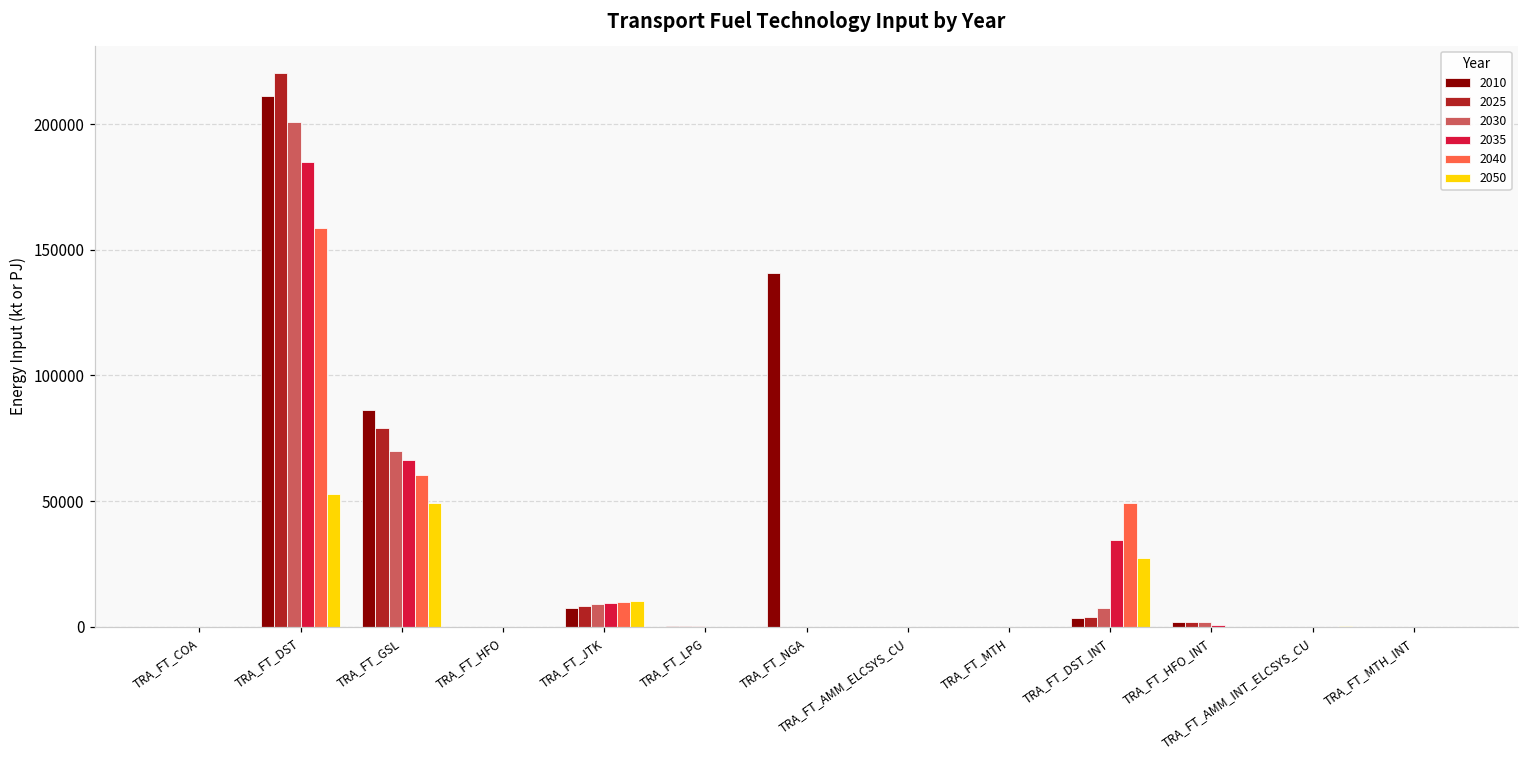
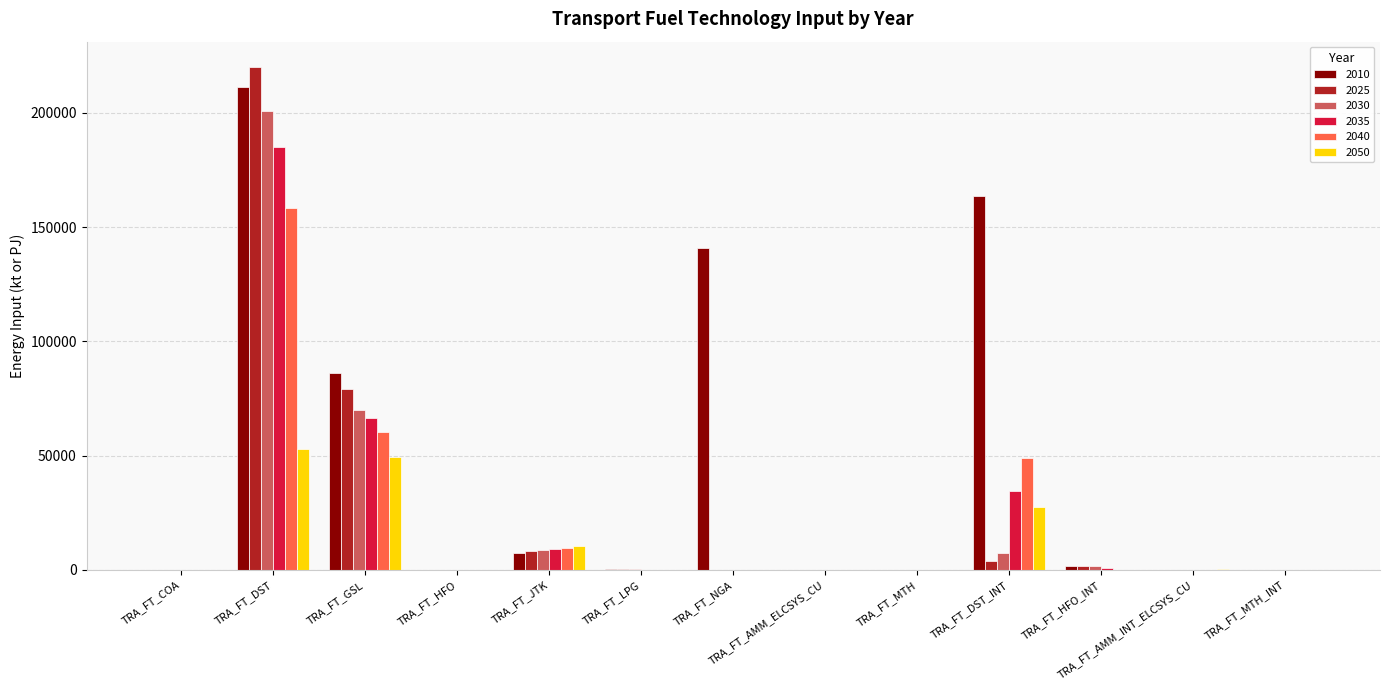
2010, TRA_FT_DST_INT: 4000 -> 164000
